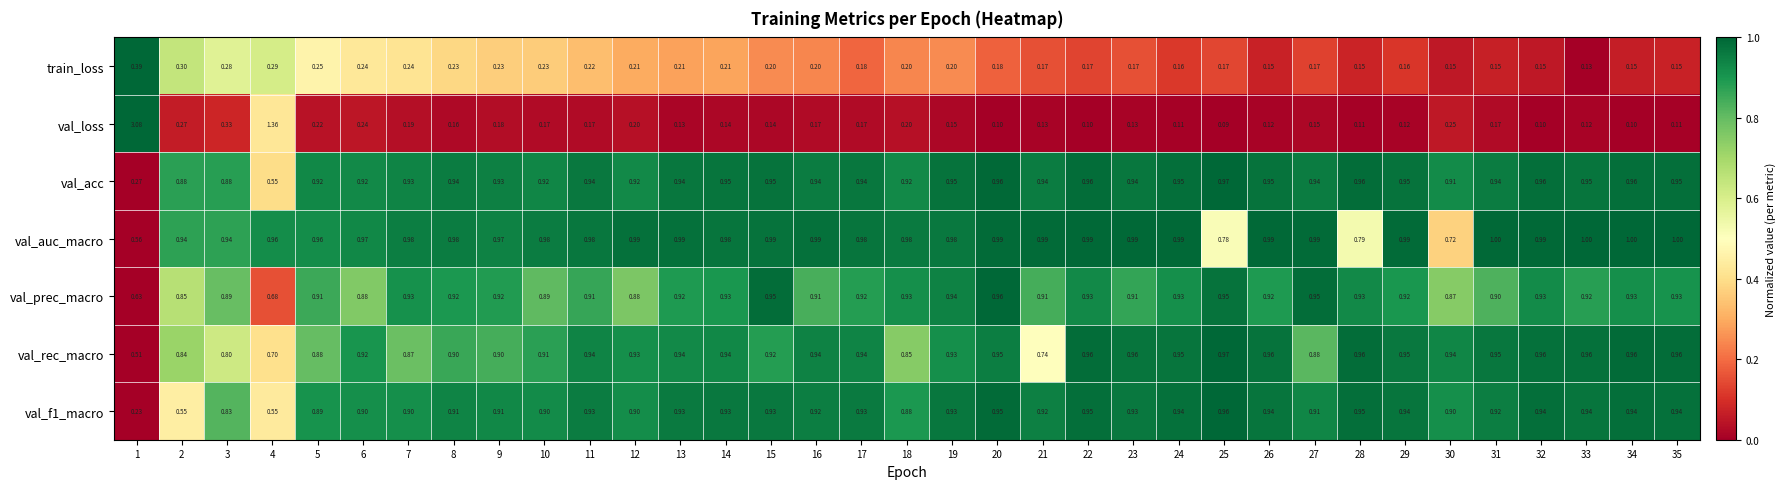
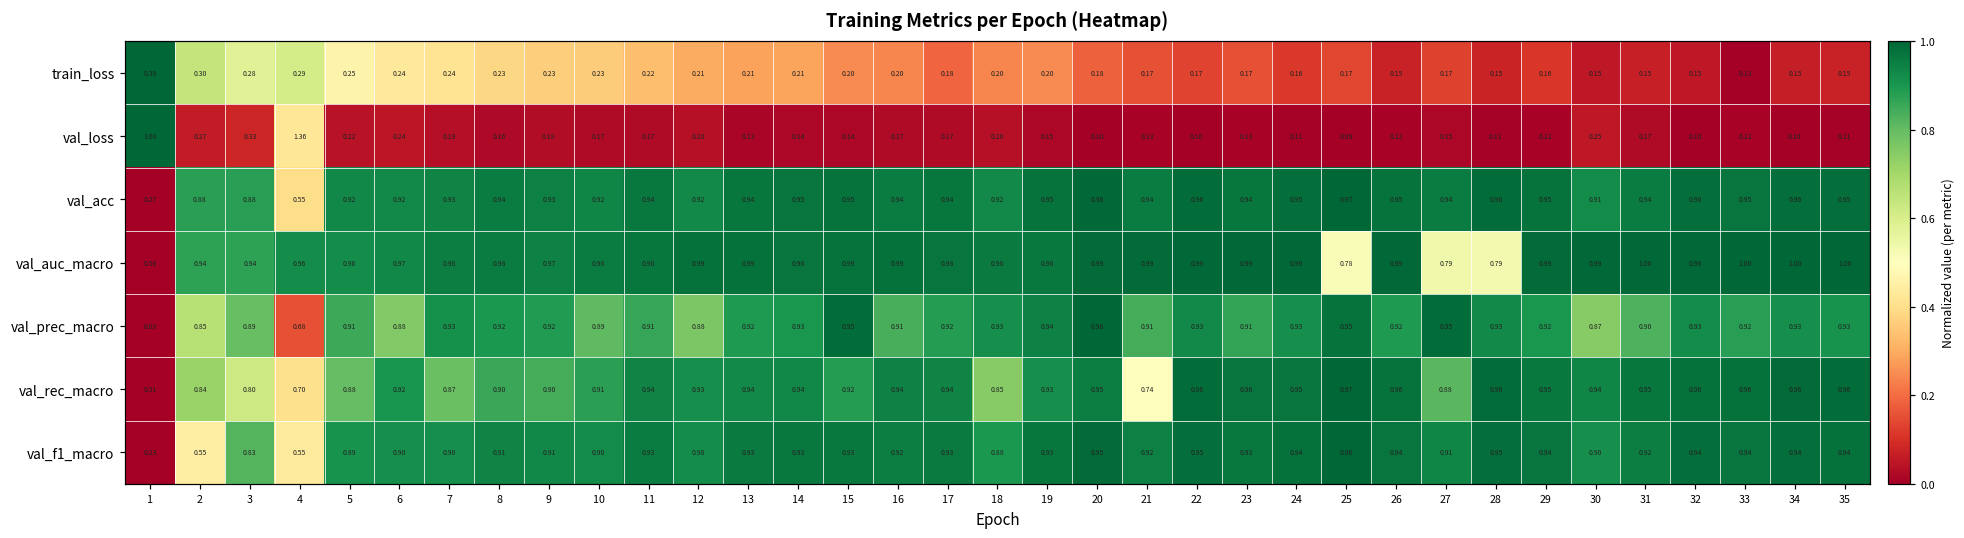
val_auc_macro, 27: 0.99 -> 0.79
val_auc_macro, 30: 0.72 -> 0.99
